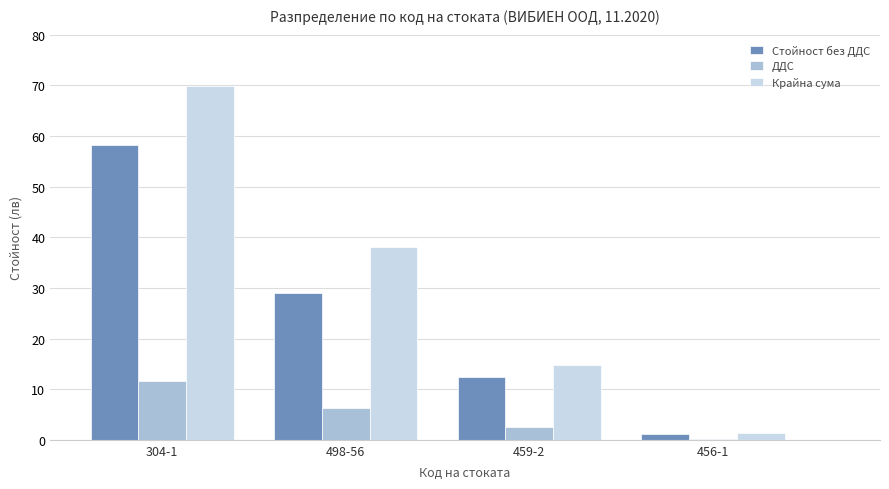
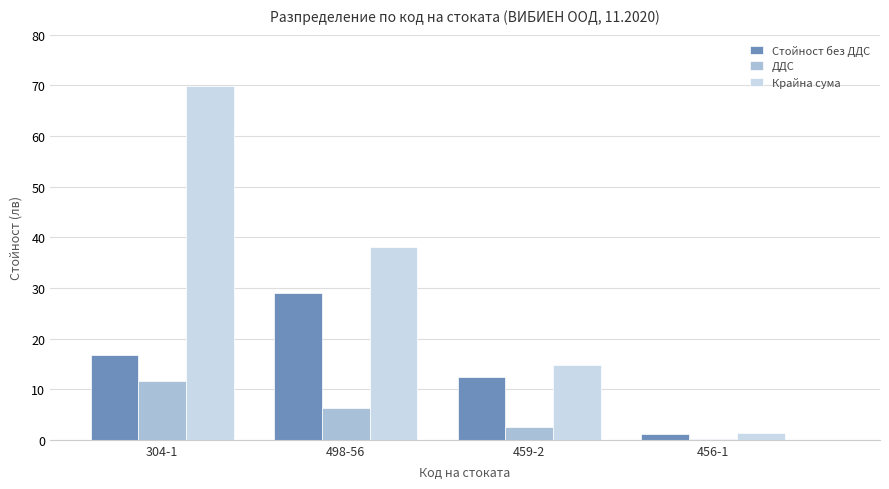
Стойност без ДДС, 304-1: 58 -> 17
